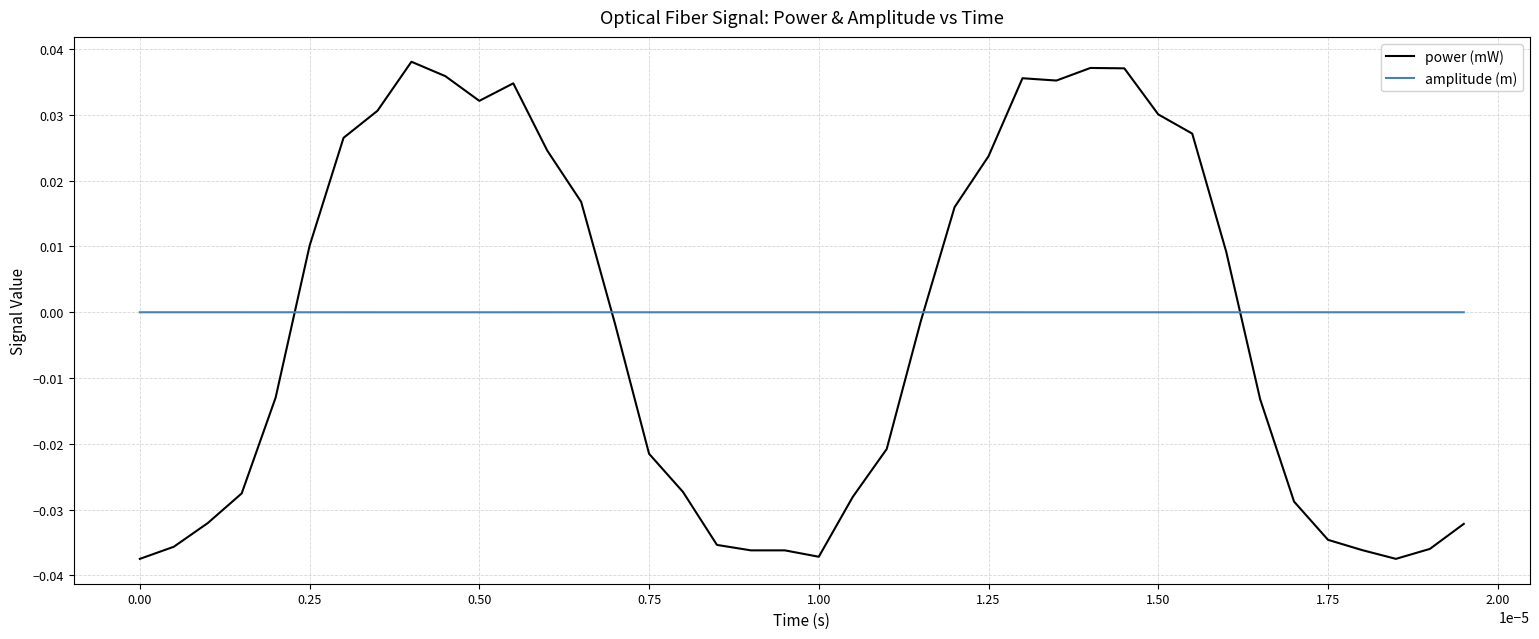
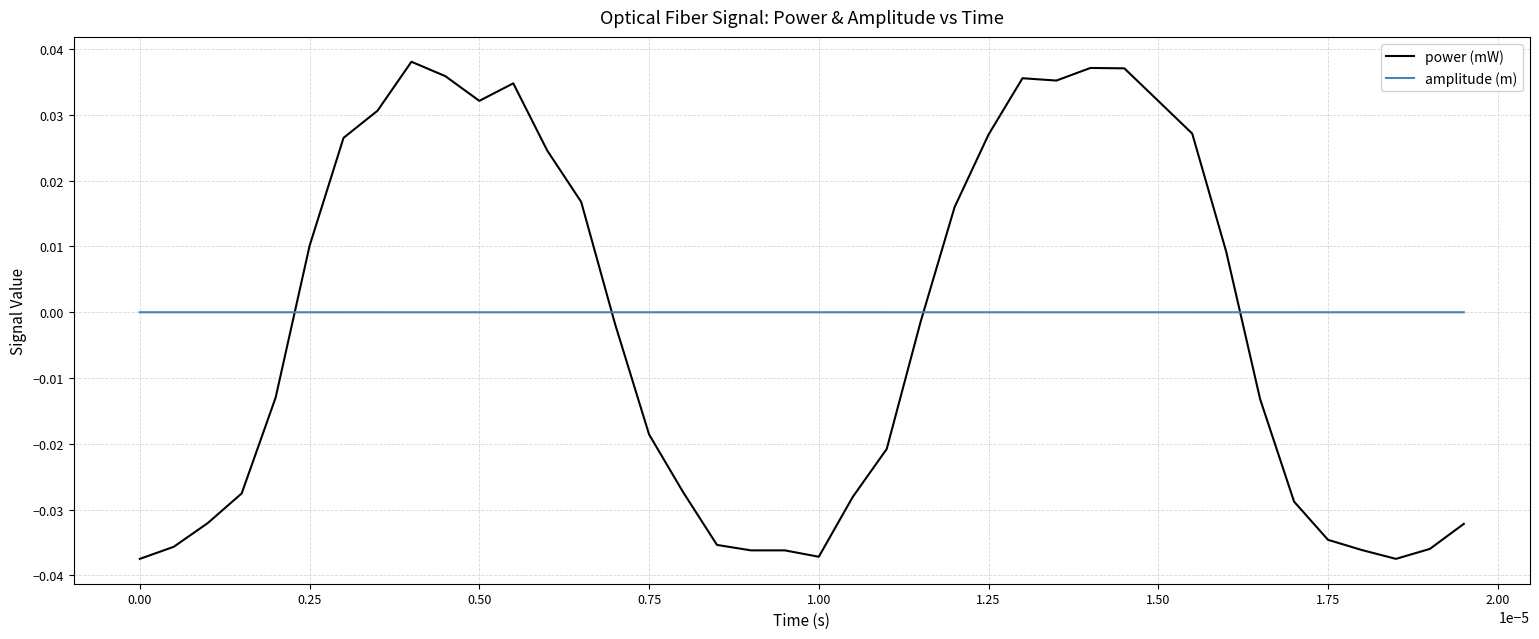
power (mW), 0.75: -0.022 -> -0.019
power (mW), 1.25: 0.024 -> 0.027
power (mW), 1.50: 0.030 -> 0.032
